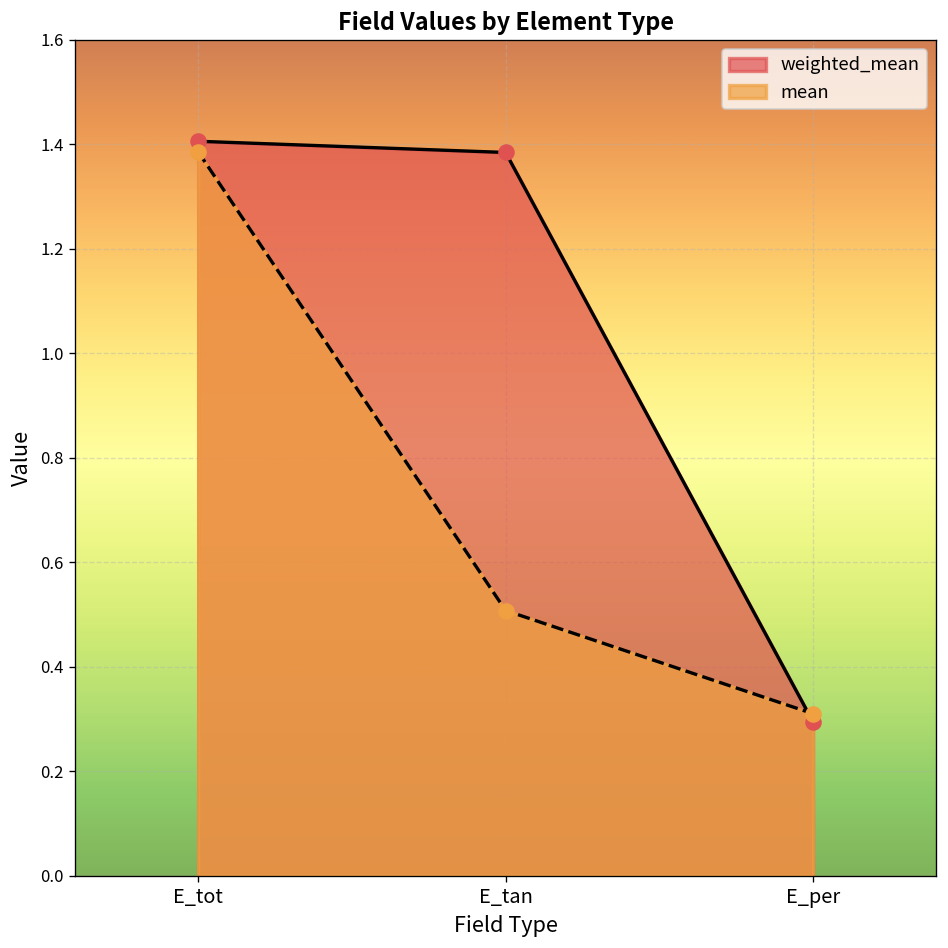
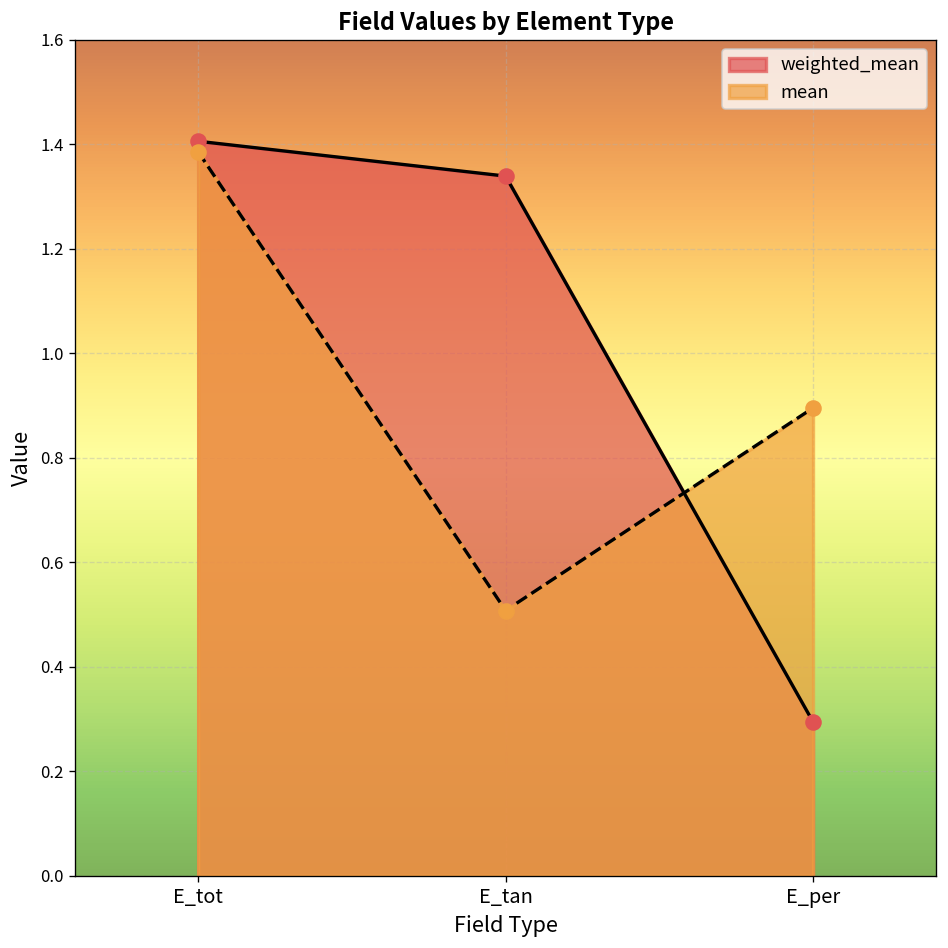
weighted_mean, E_tan: 1.38 -> 1.34
mean, E_per: 0.31 -> 0.90
